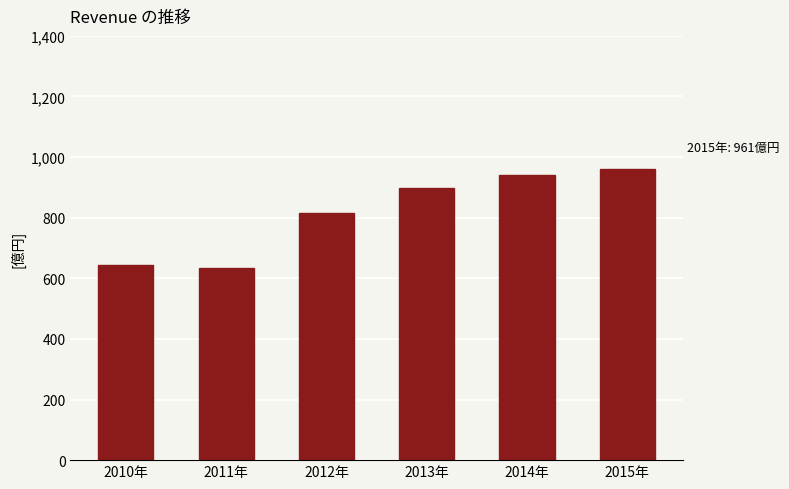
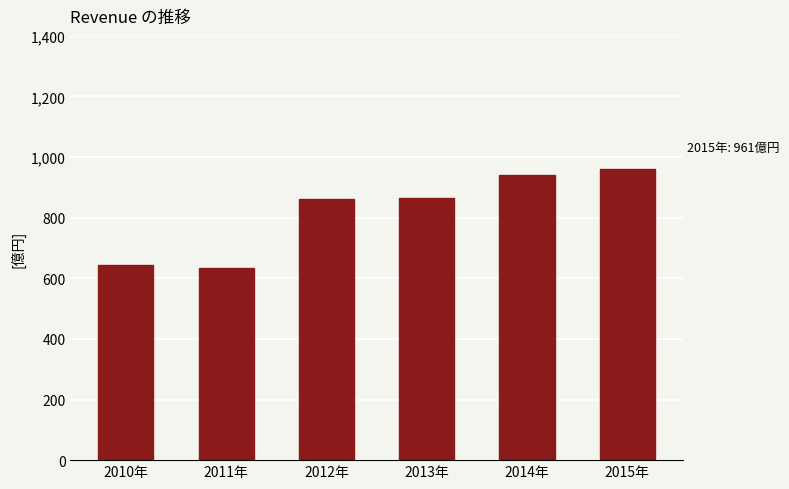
2012年: 820 -> 860
2013年: 900 -> 870
